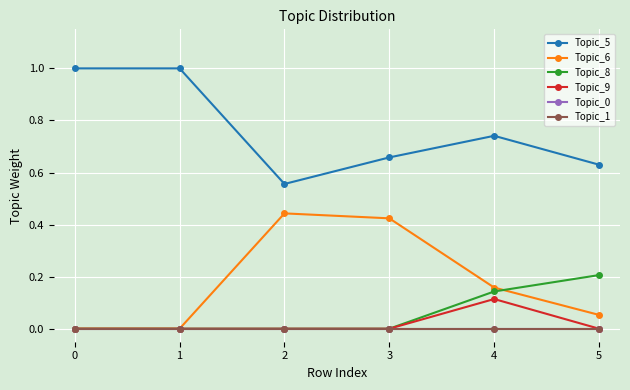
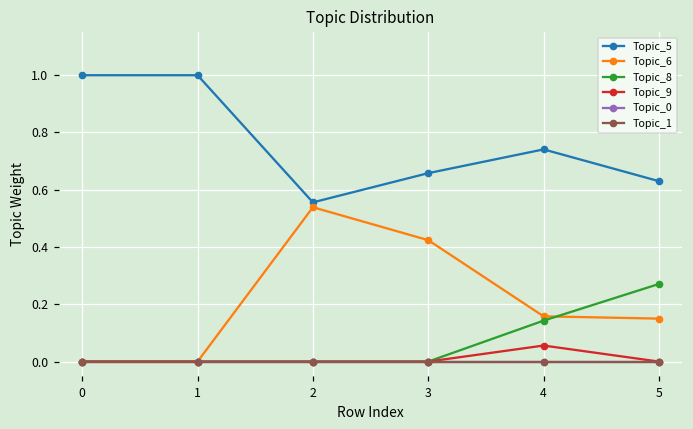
Topic_6, 2: 0.44 -> 0.54
Topic_9, 4: 0.11 -> 0.06
Topic_6, 5: 0.05 -> 0.15
Topic_8, 5: 0.21 -> 0.27
